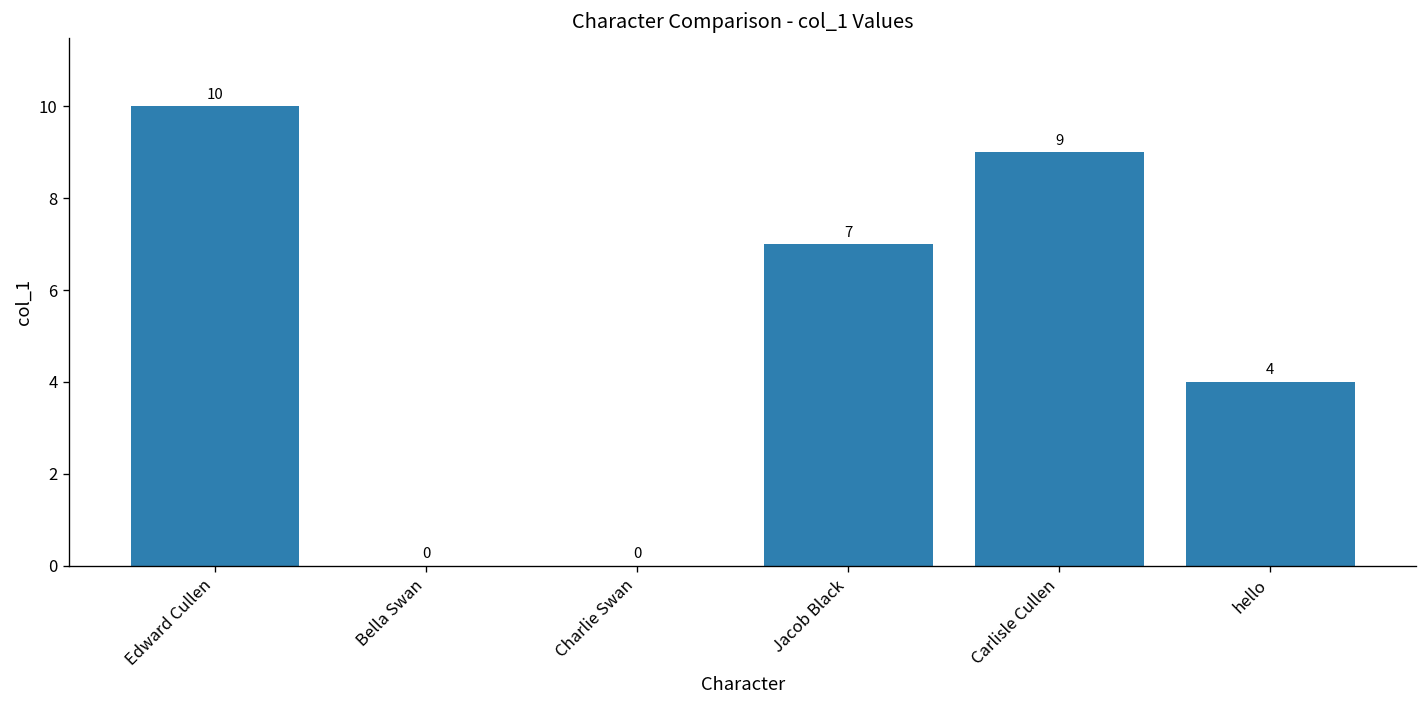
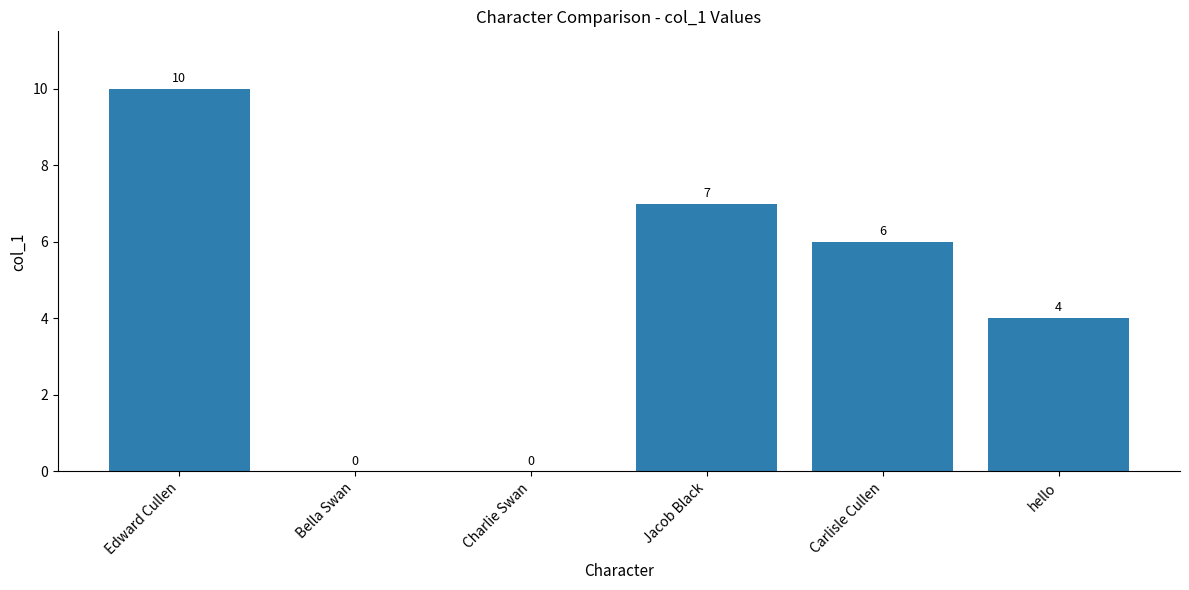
Carlisle Cullen: 9 -> 6
